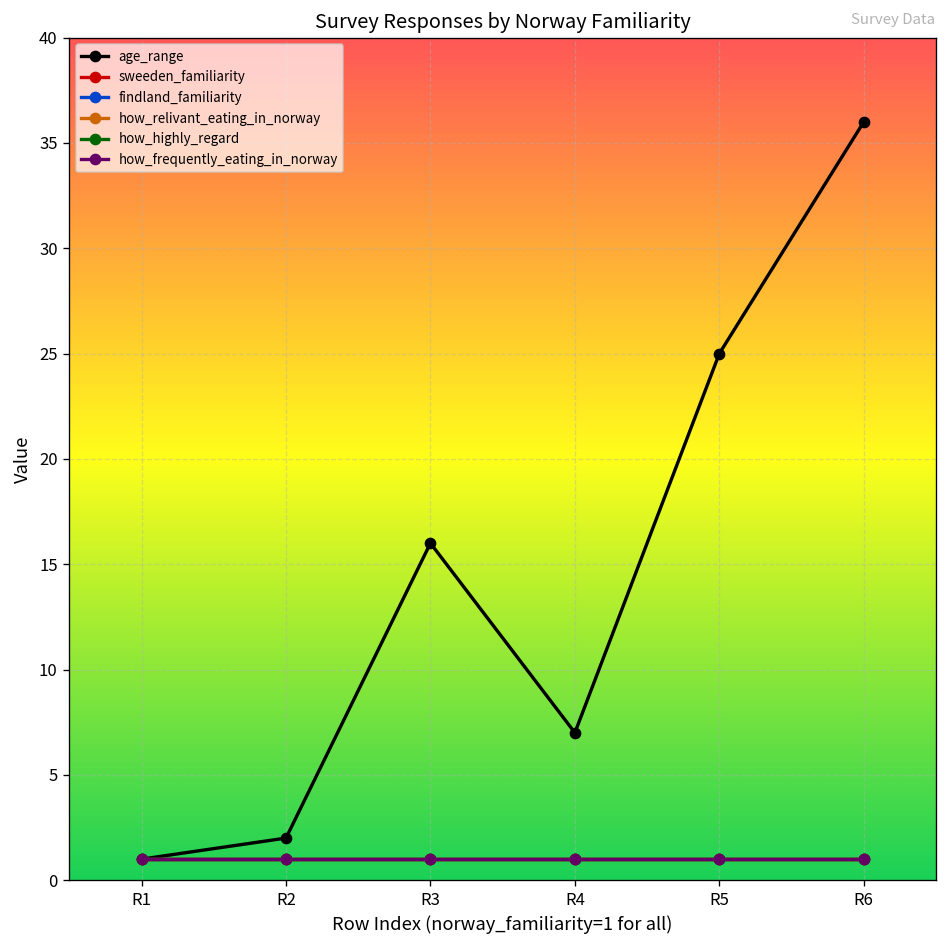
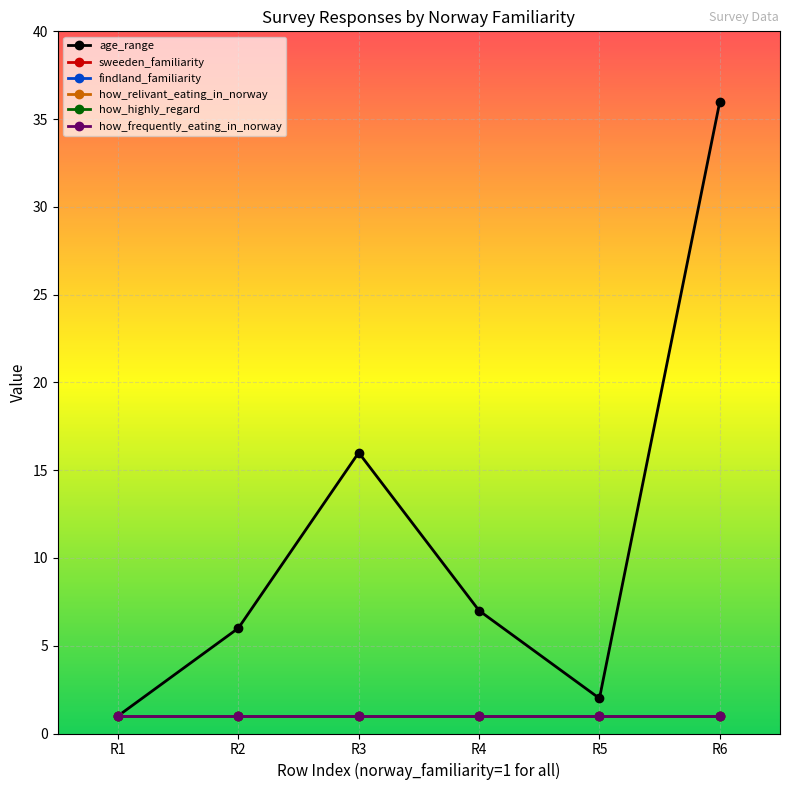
age_range, R2: 2 -> 6
age_range, R5: 25 -> 2
